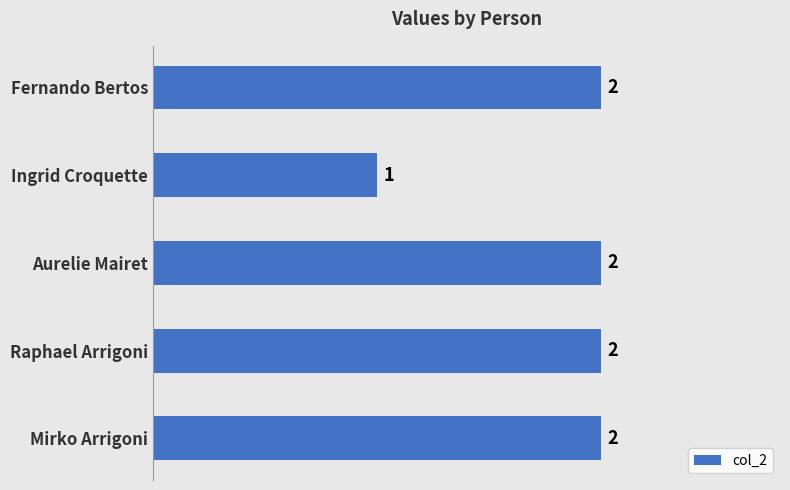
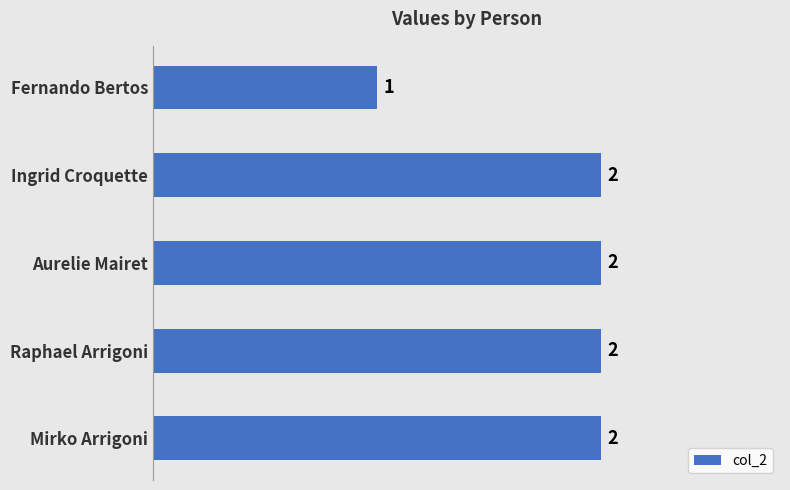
Fernando Bertos: 2 -> 1
Ingrid Croquette: 1 -> 2
